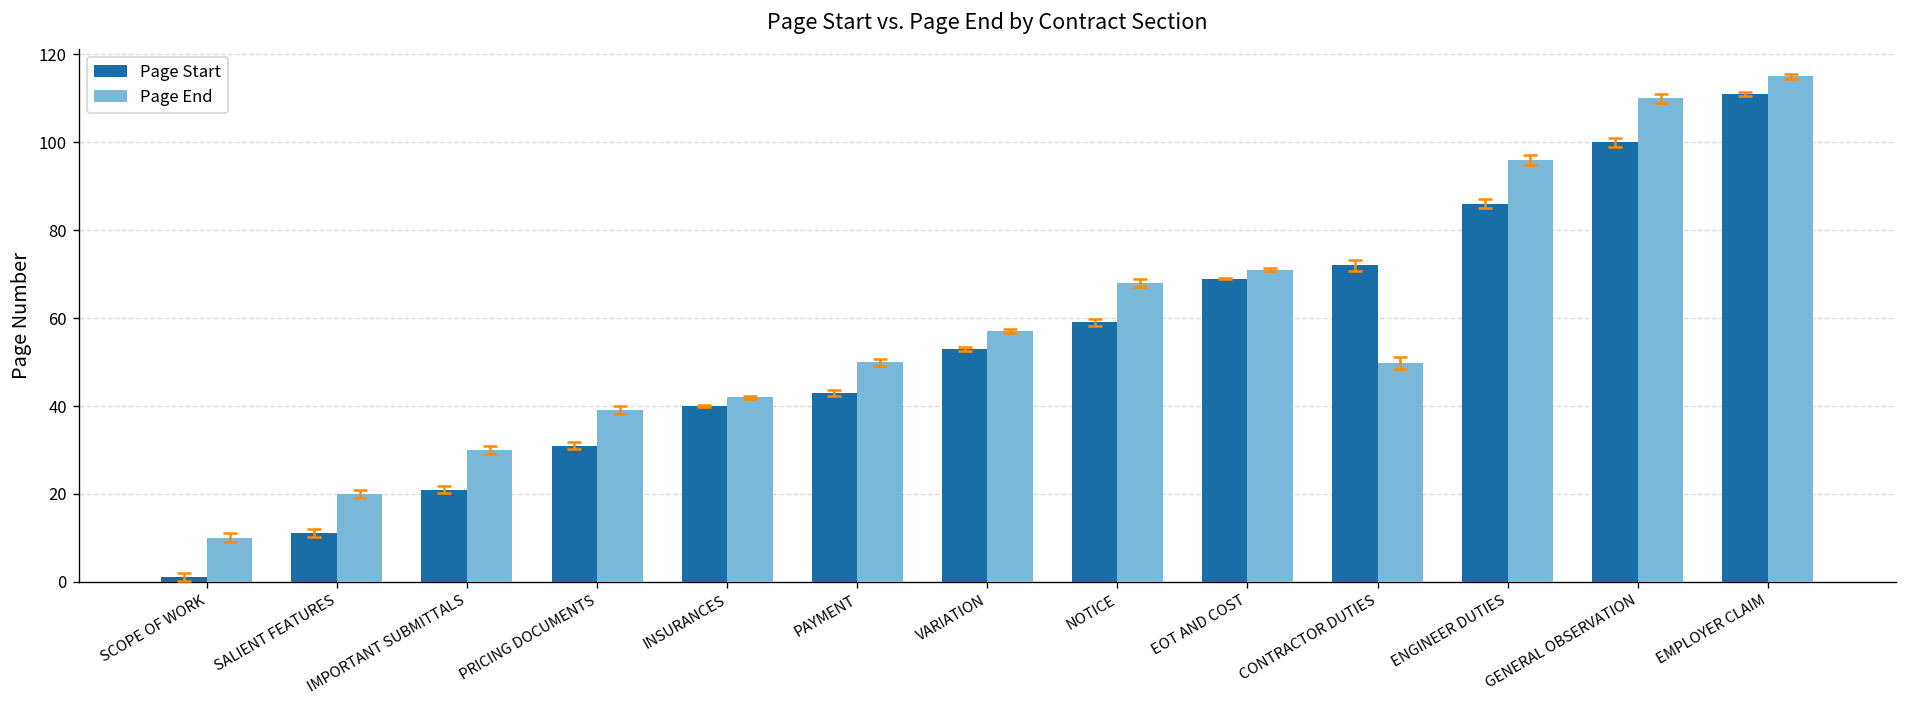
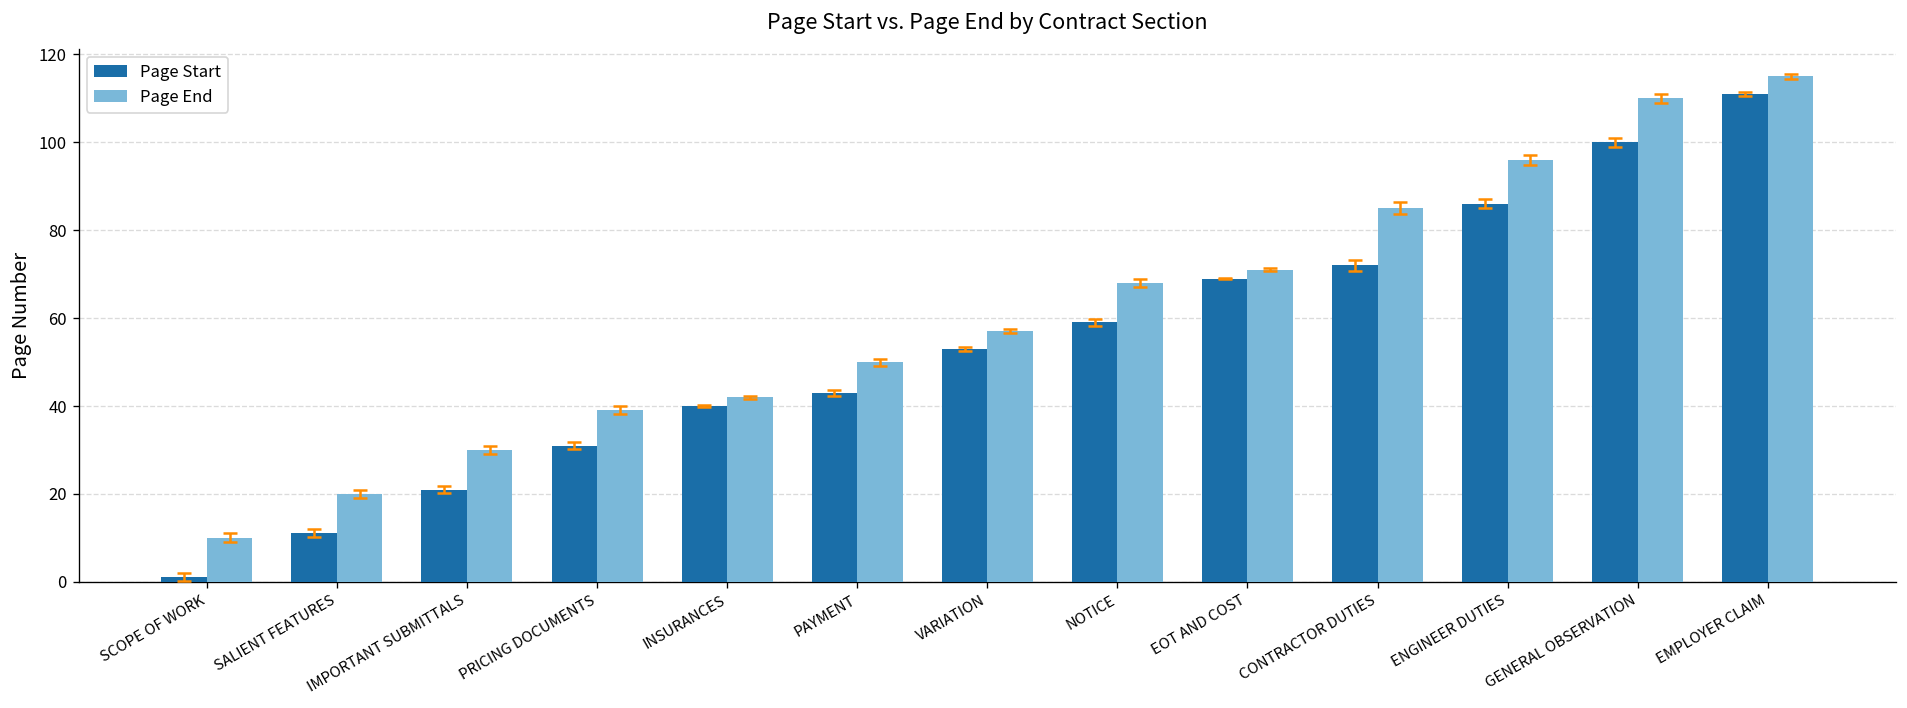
Page End, CONTRACTOR DUTIES: 50 -> 85
